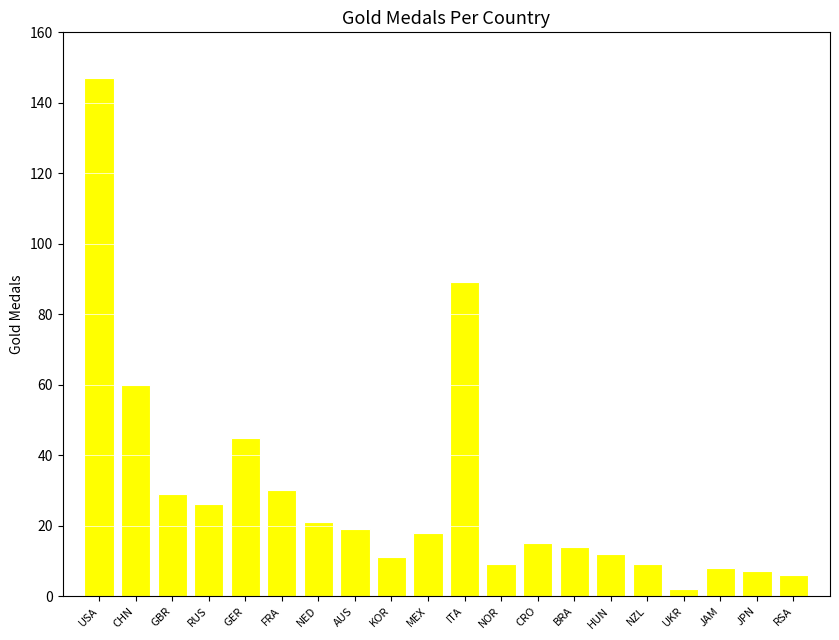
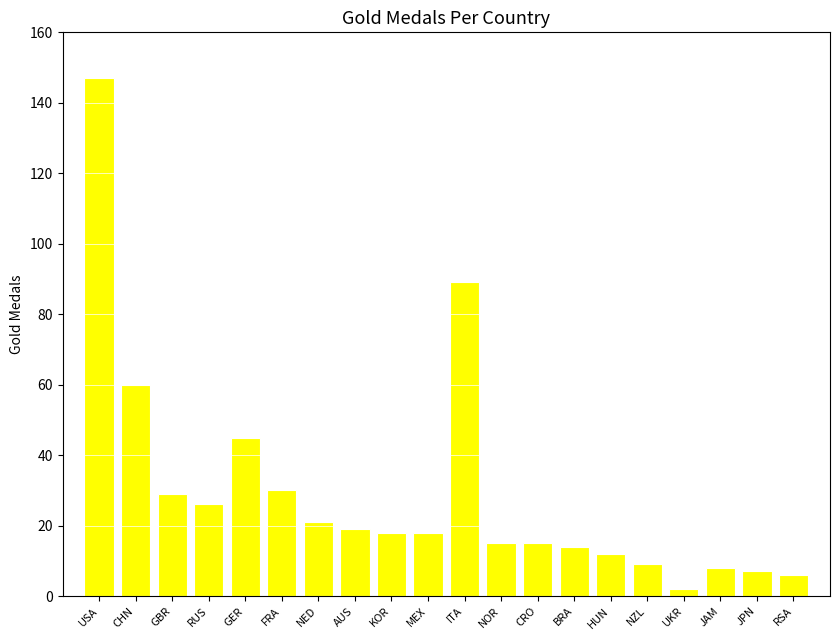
KOR: 11 -> 18
NOR: 9 -> 15
